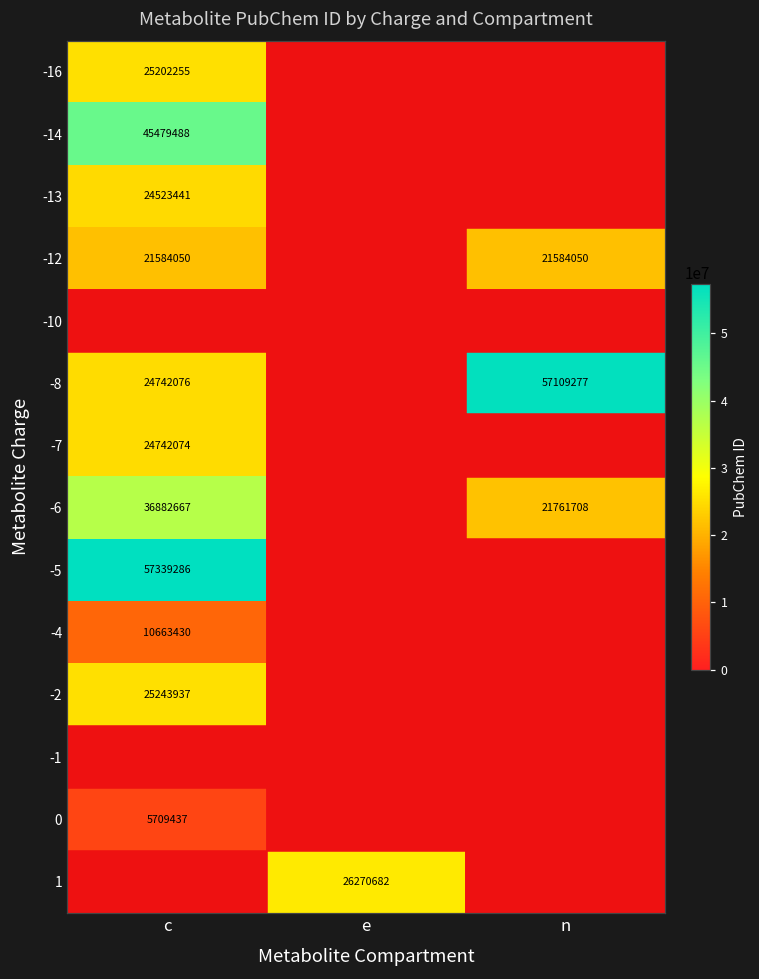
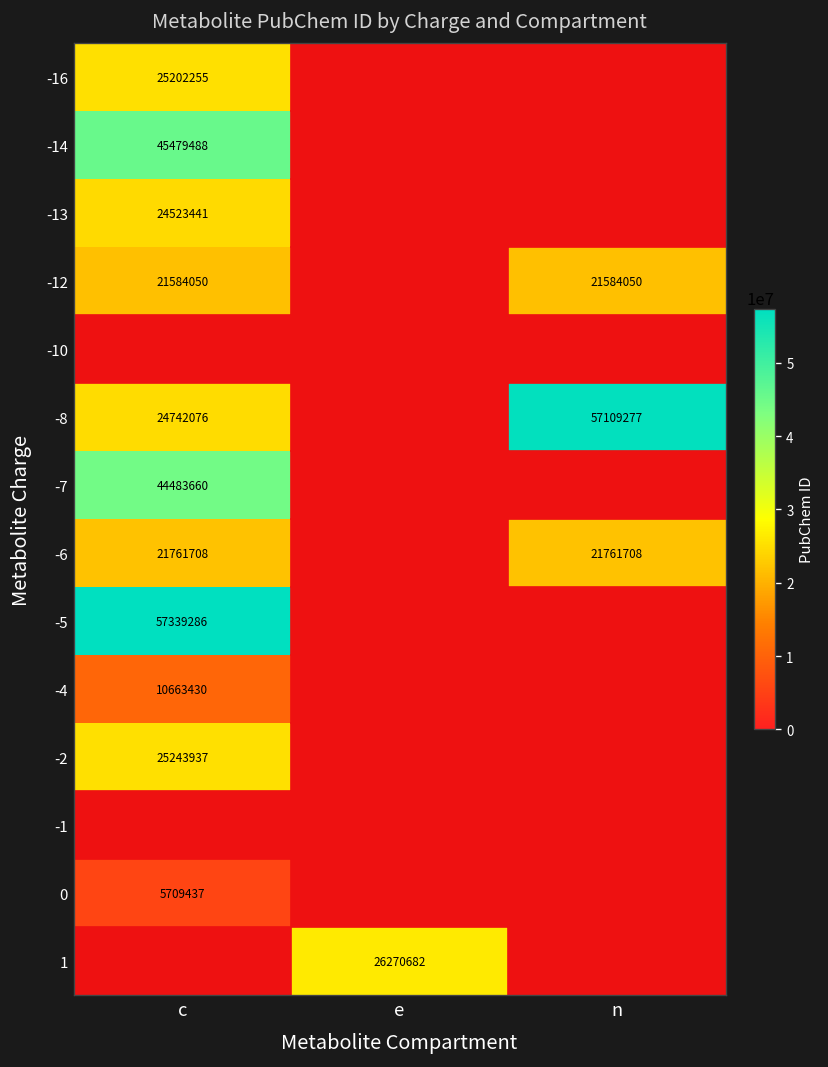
-7, c: 24742074 -> 44483660
-6, c: 36882667 -> 21761708
